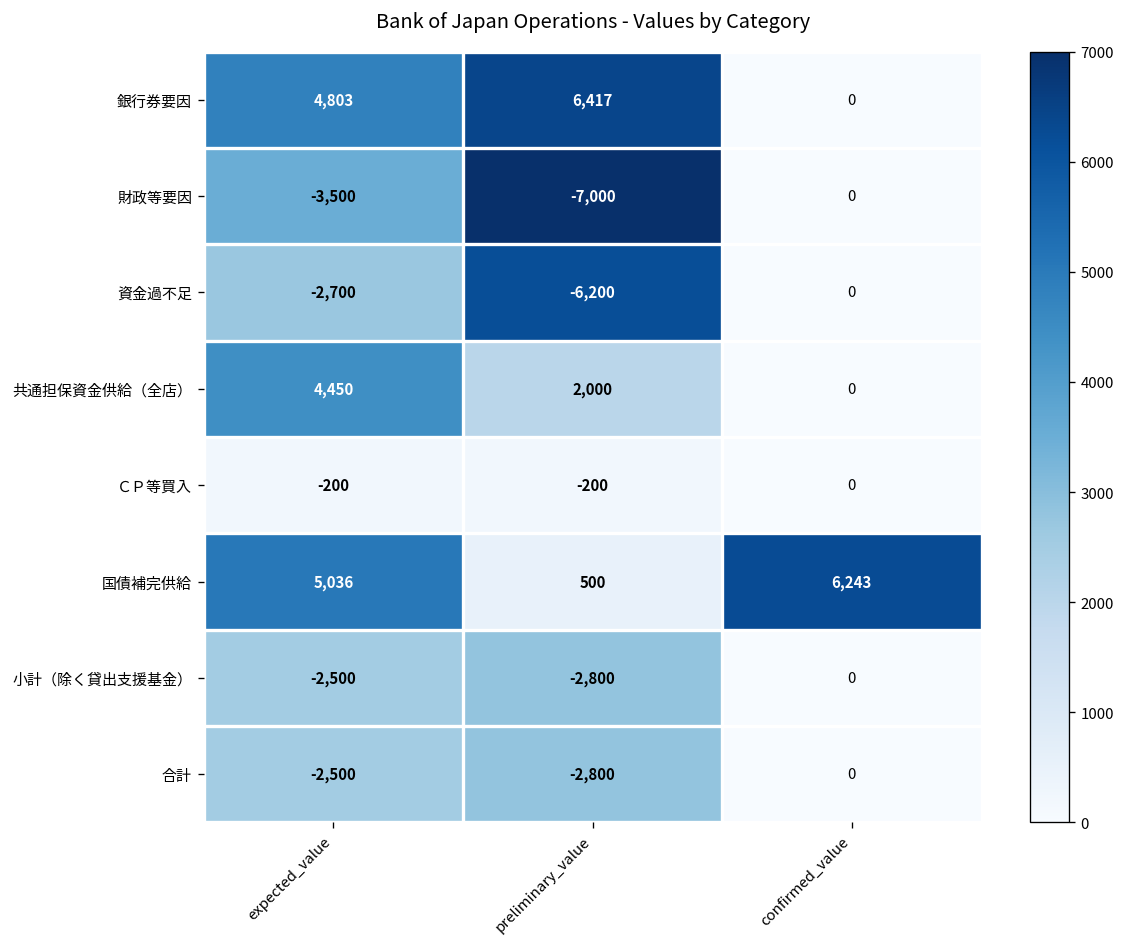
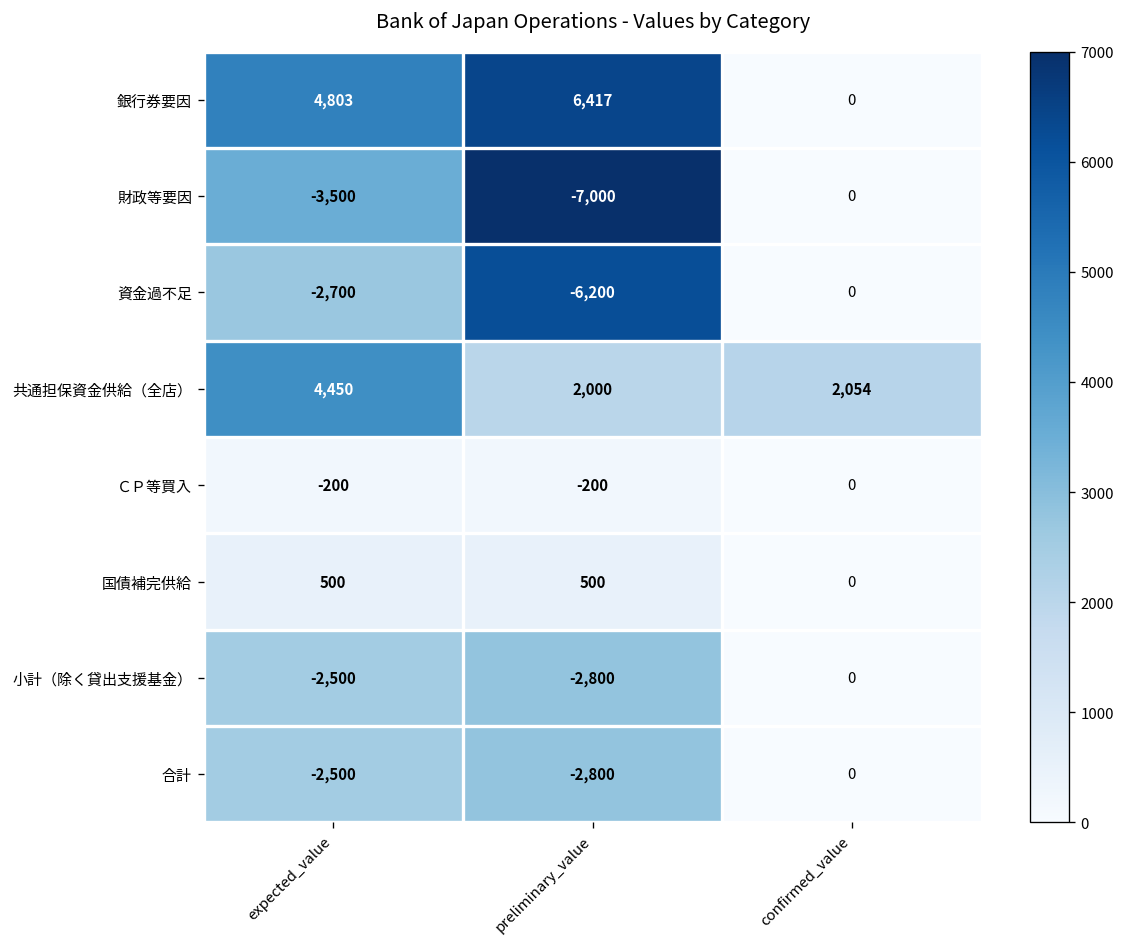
共通担保資金供給（全店）, confirmed_value: 0 -> 2,054
国債補完供給, expected_value: 5,036 -> 500
国債補完供給, confirmed_value: 6,243 -> 0
